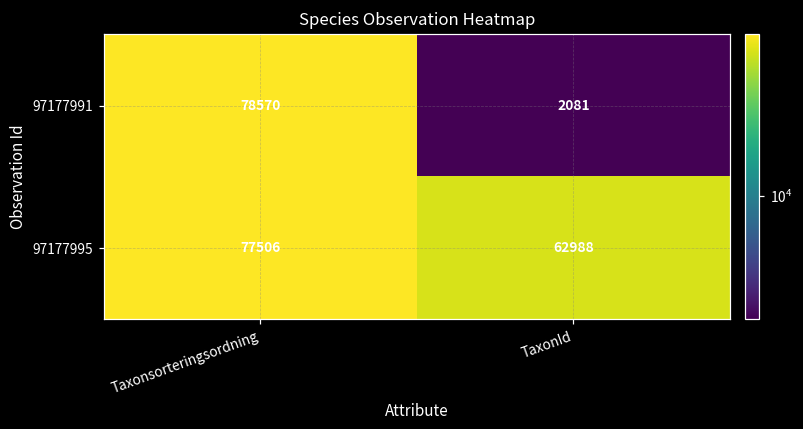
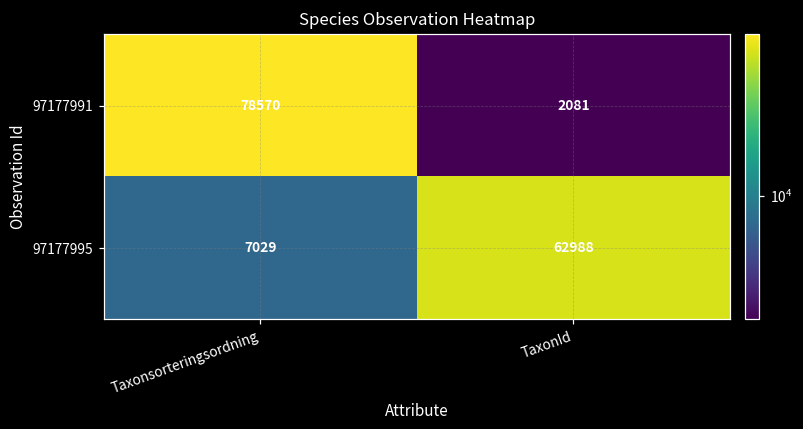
97177995, Taxonsorteringsordning: 77506 -> 7029
